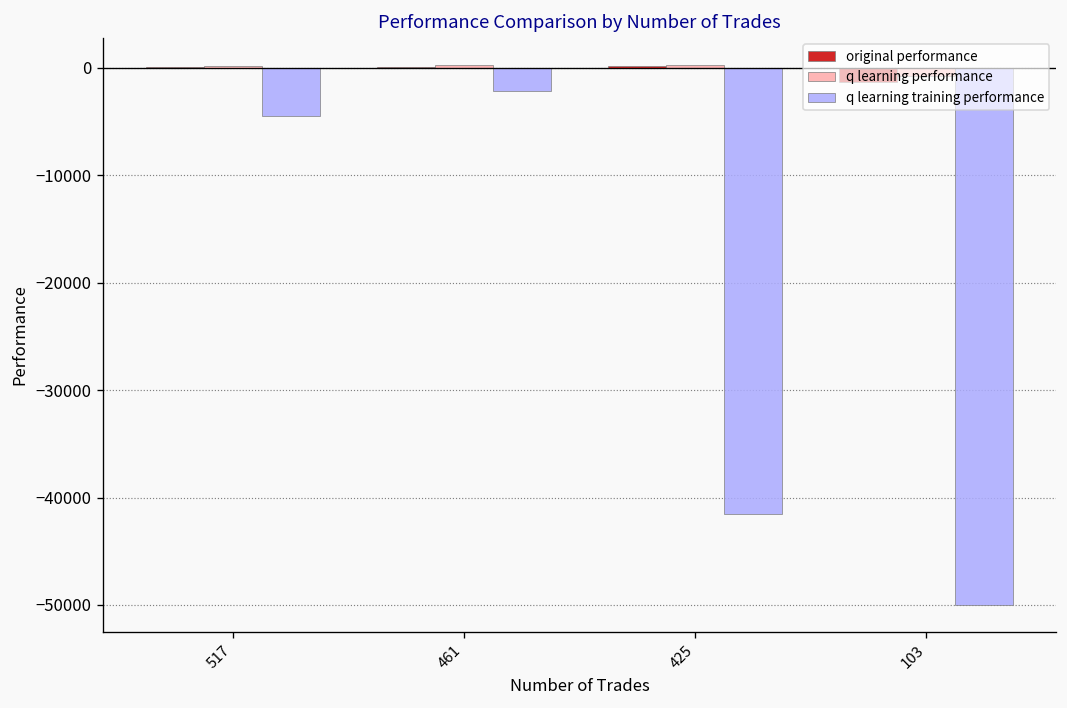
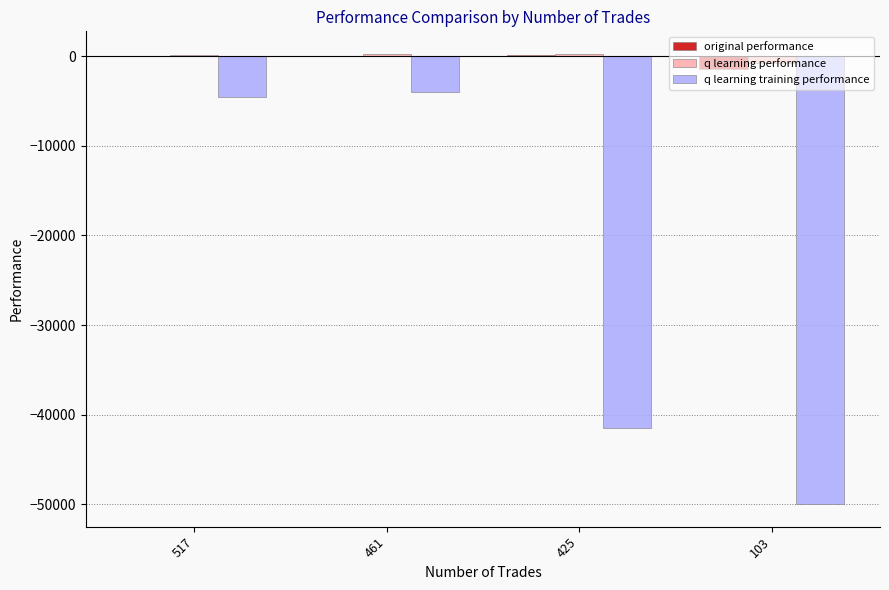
q learning training performance, 461: -2000 -> -4000
